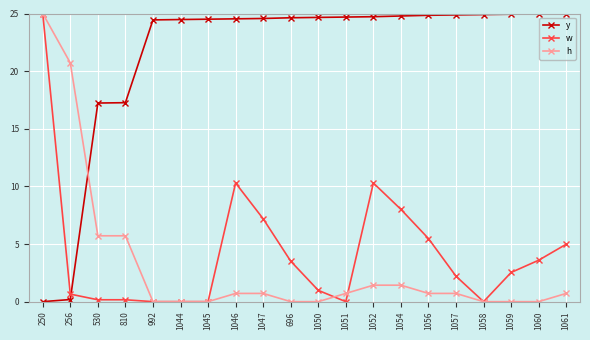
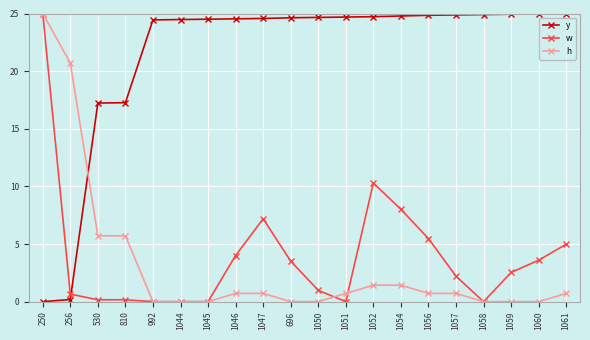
w, 1046: 10.3 -> 4.0
